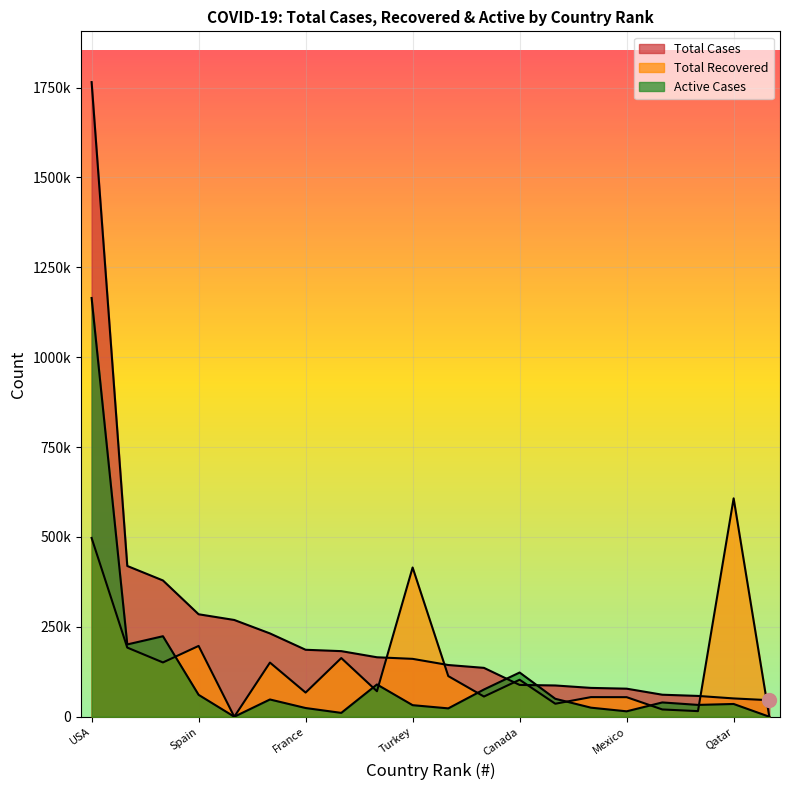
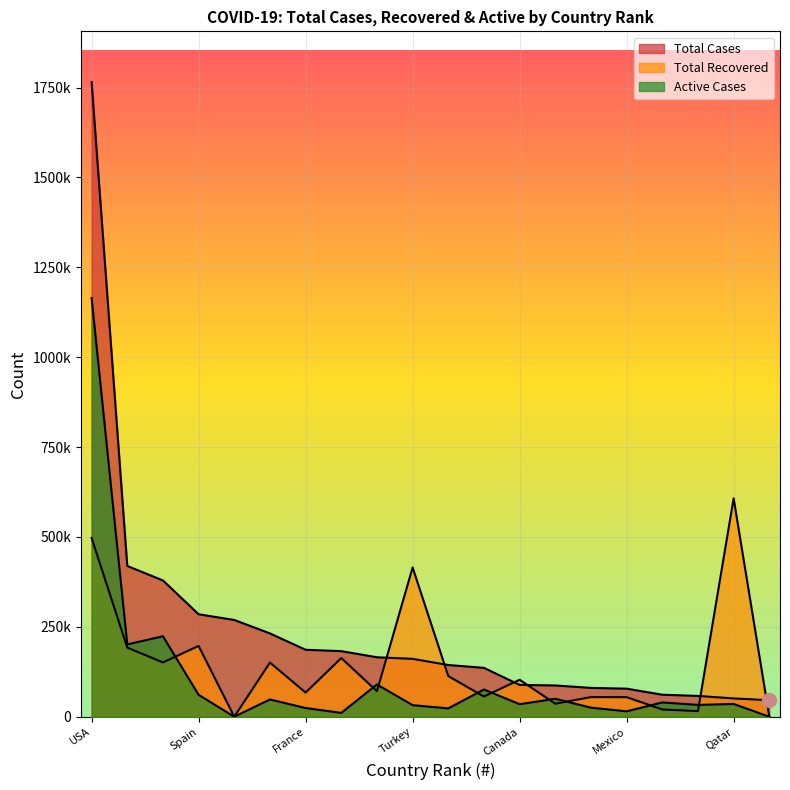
Active Cases, Canada: 120000 -> 30000
